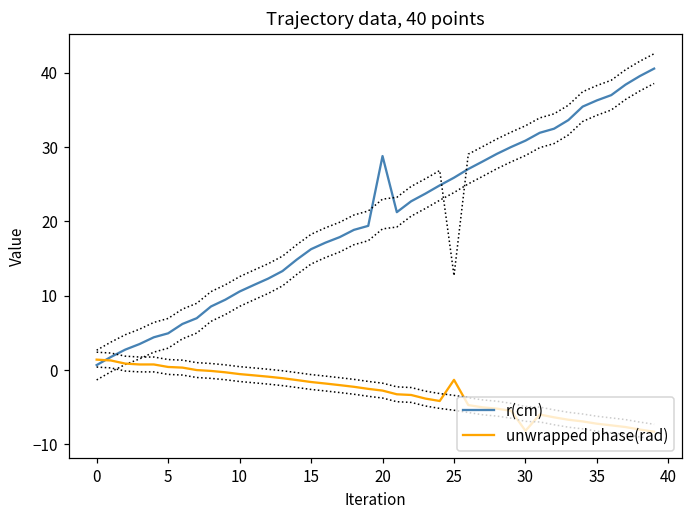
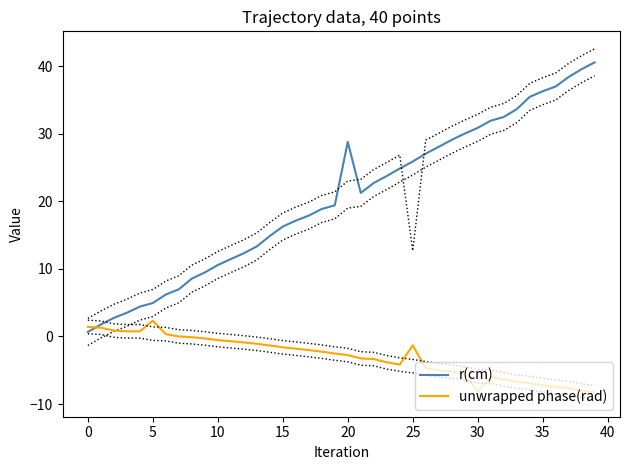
unwrapped phase(rad), 5: 0 -> 2
